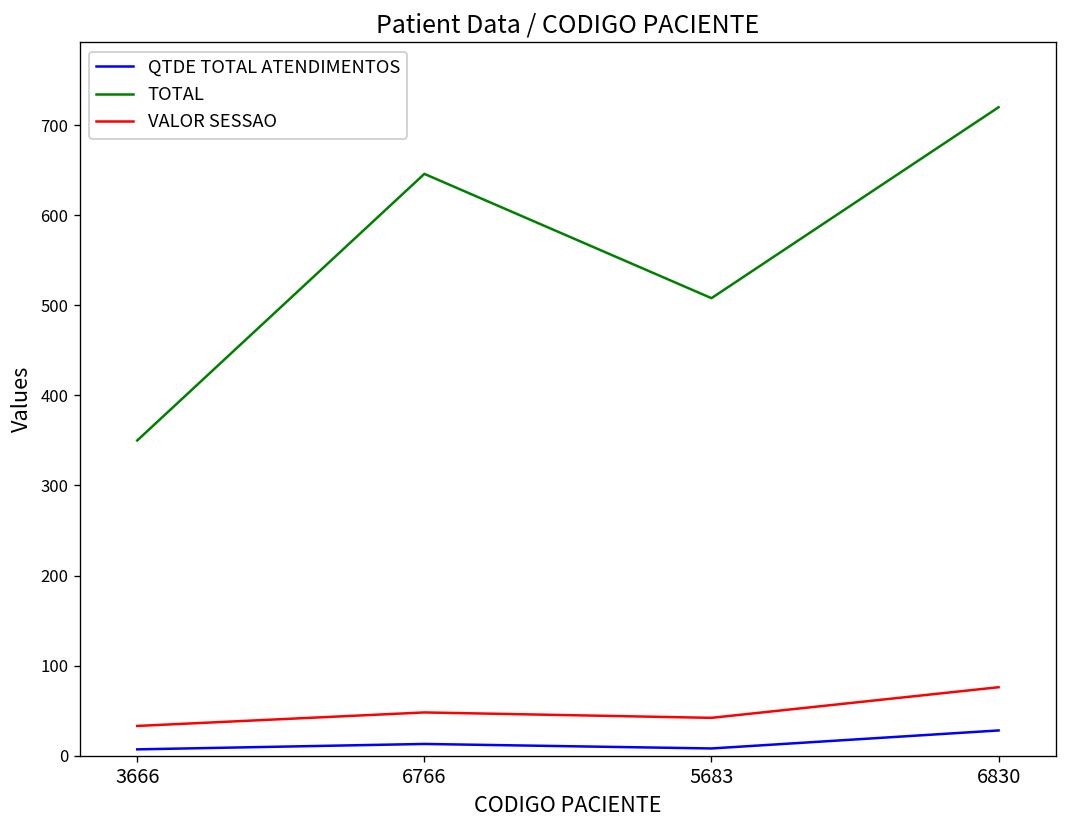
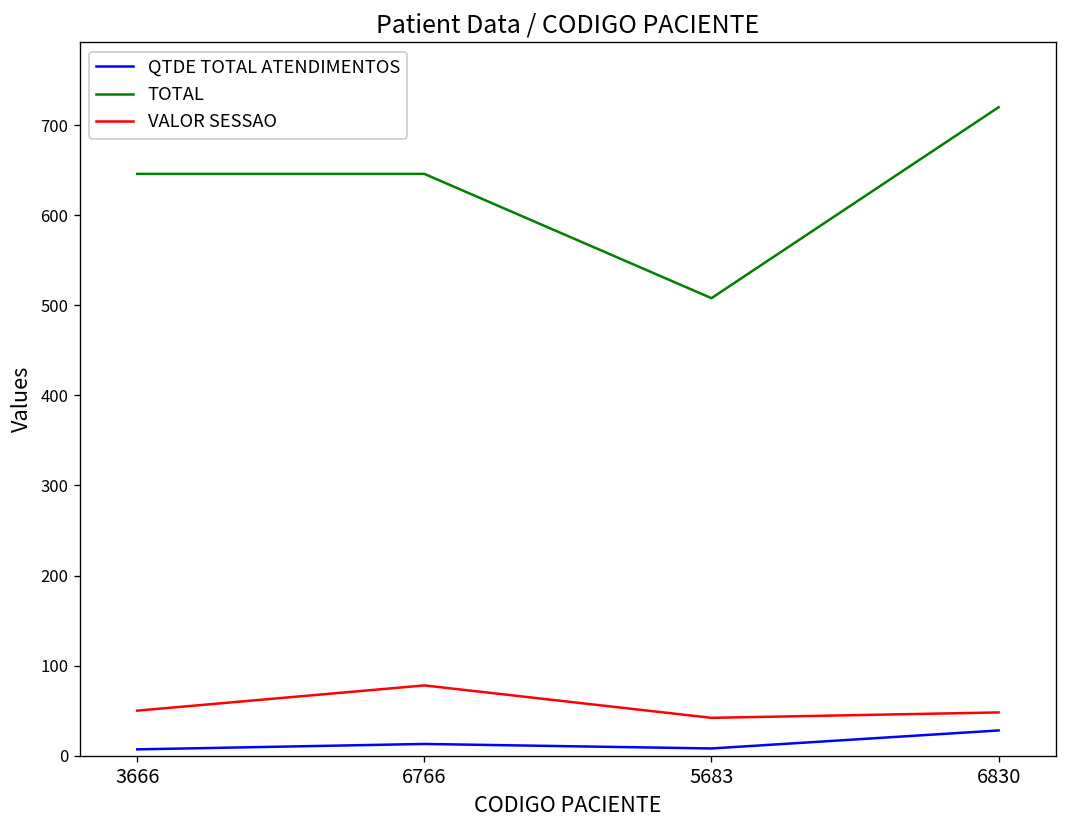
TOTAL, 3666: 350 -> 650
VALOR SESSAO, 3666: 30 -> 50
VALOR SESSAO, 6766: 50 -> 80
VALOR SESSAO, 6830: 80 -> 50
